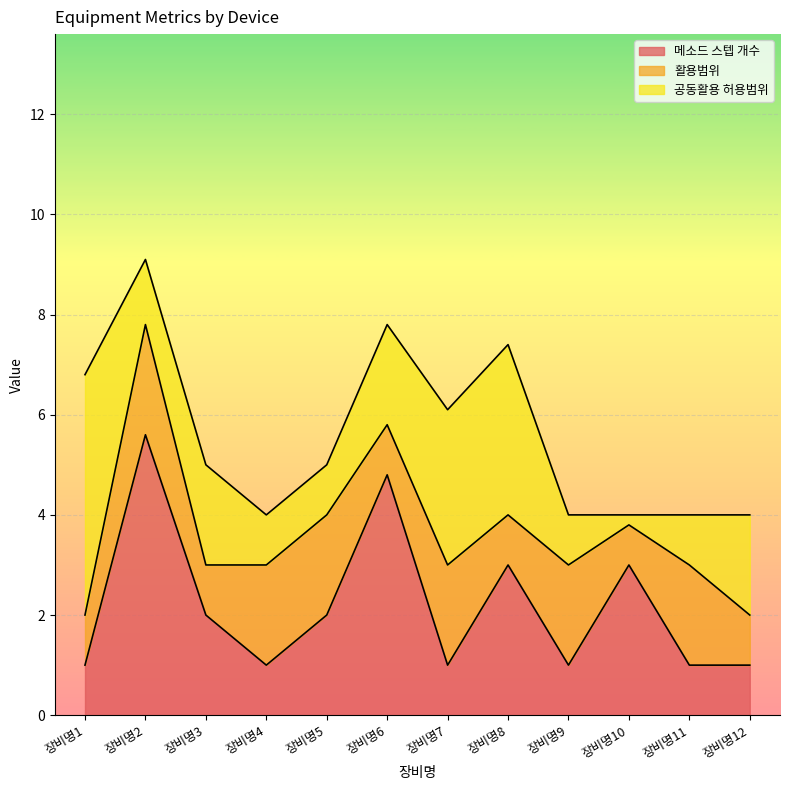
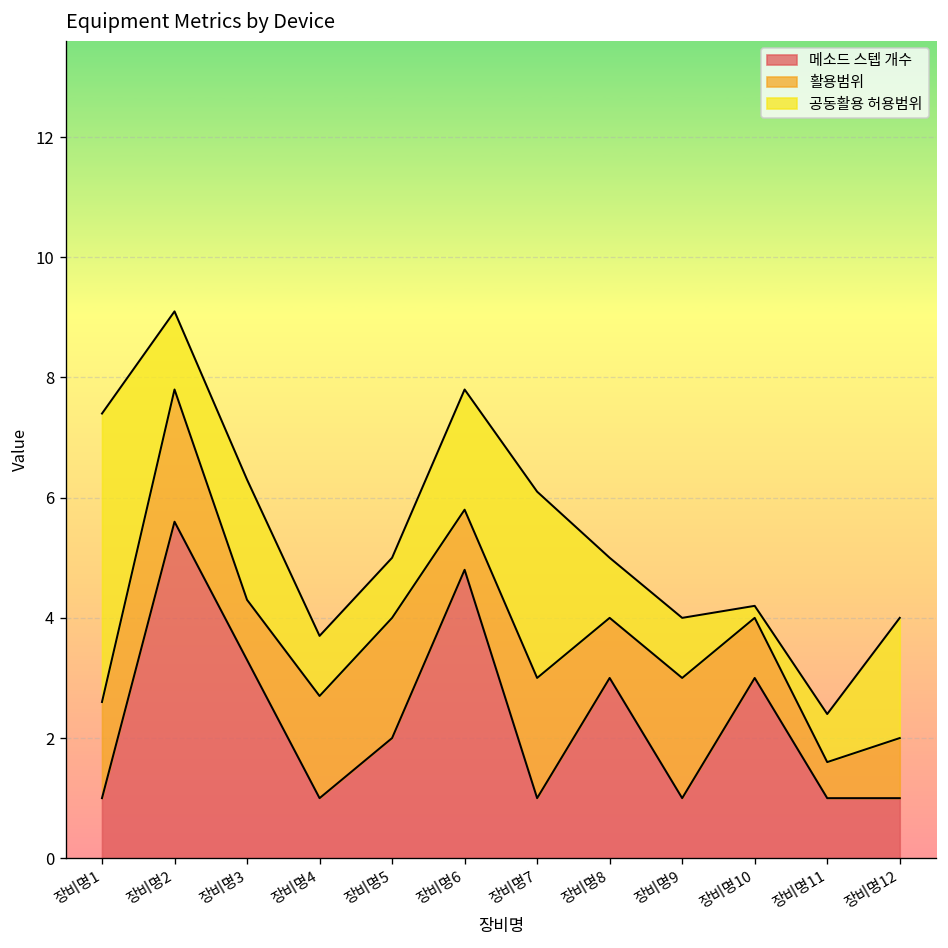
활용범위, 장비명1: 1.0 -> 1.6
메소드 스텝 개수, 장비명3: 2.0 -> 3.3
활용범위, 장비명4: 2.0 -> 1.7
공동활용 허용범위, 장비명8: 3.4 -> 1.0
활용범위, 장비명10: 0.8 -> 1.0
활용범위, 장비명11: 2.0 -> 0.6
공동활용 허용범위, 장비명11: 1.0 -> 0.8
